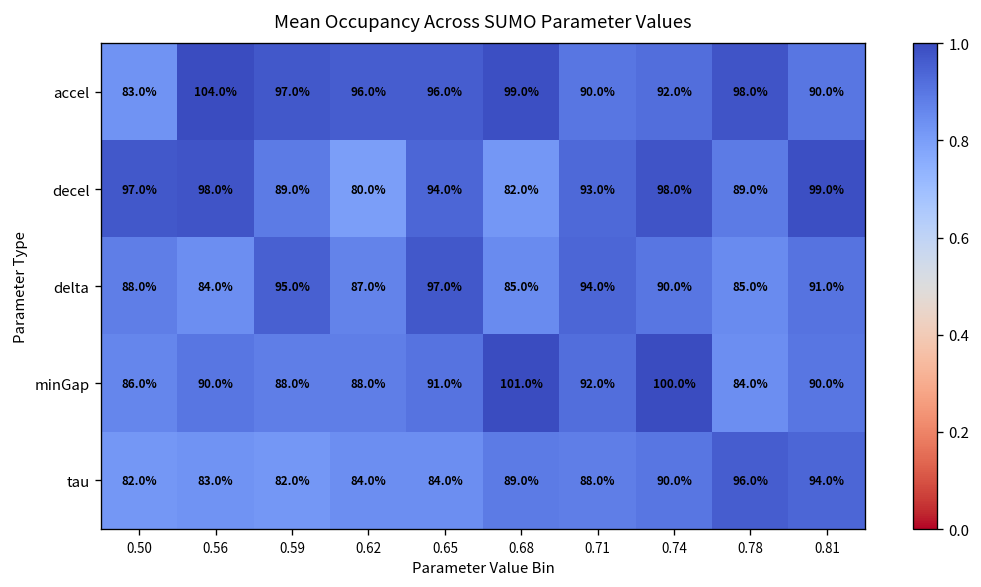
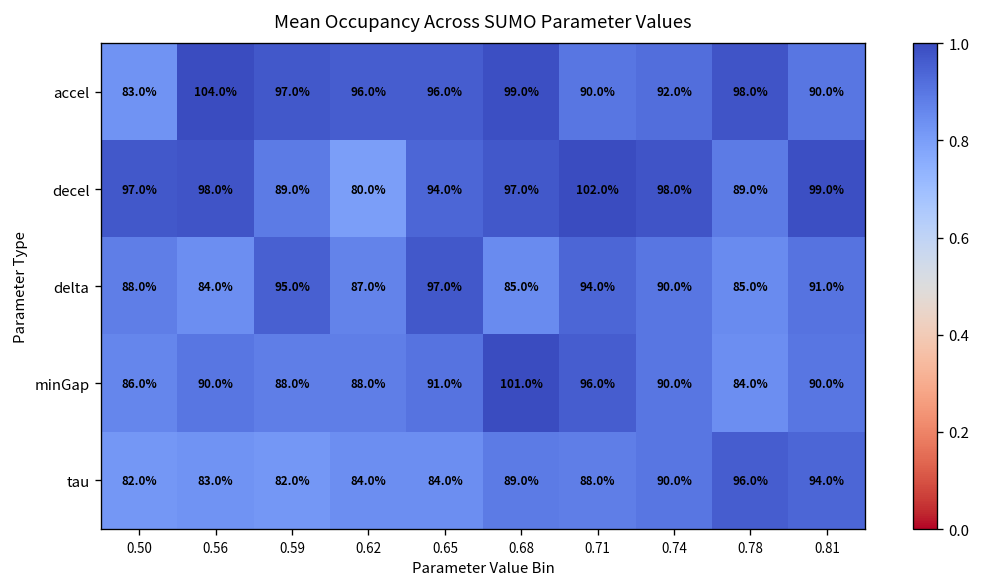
decel, 0.68: 82.0% -> 97.0%
decel, 0.71: 93.0% -> 102.0%
minGap, 0.71: 92.0% -> 96.0%
minGap, 0.74: 100.0% -> 90.0%
